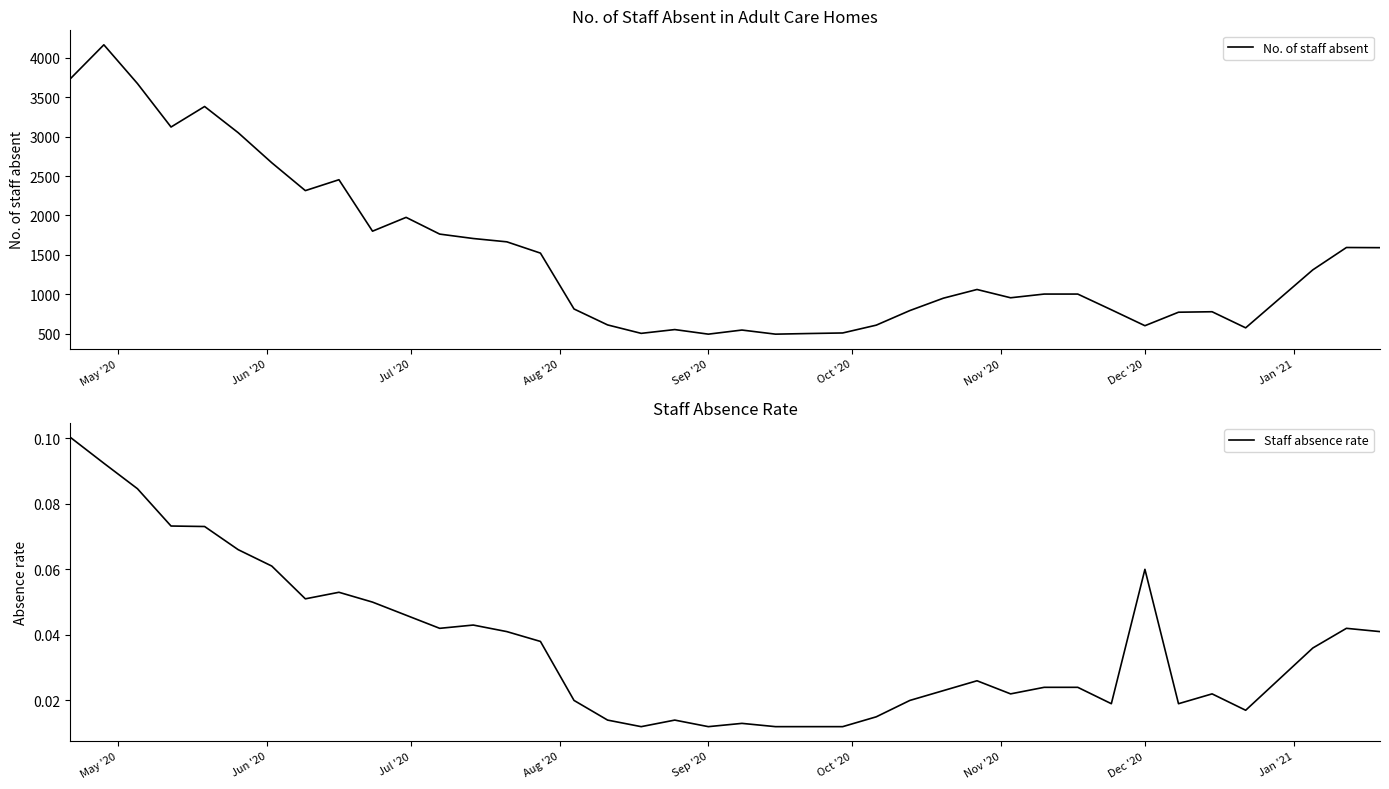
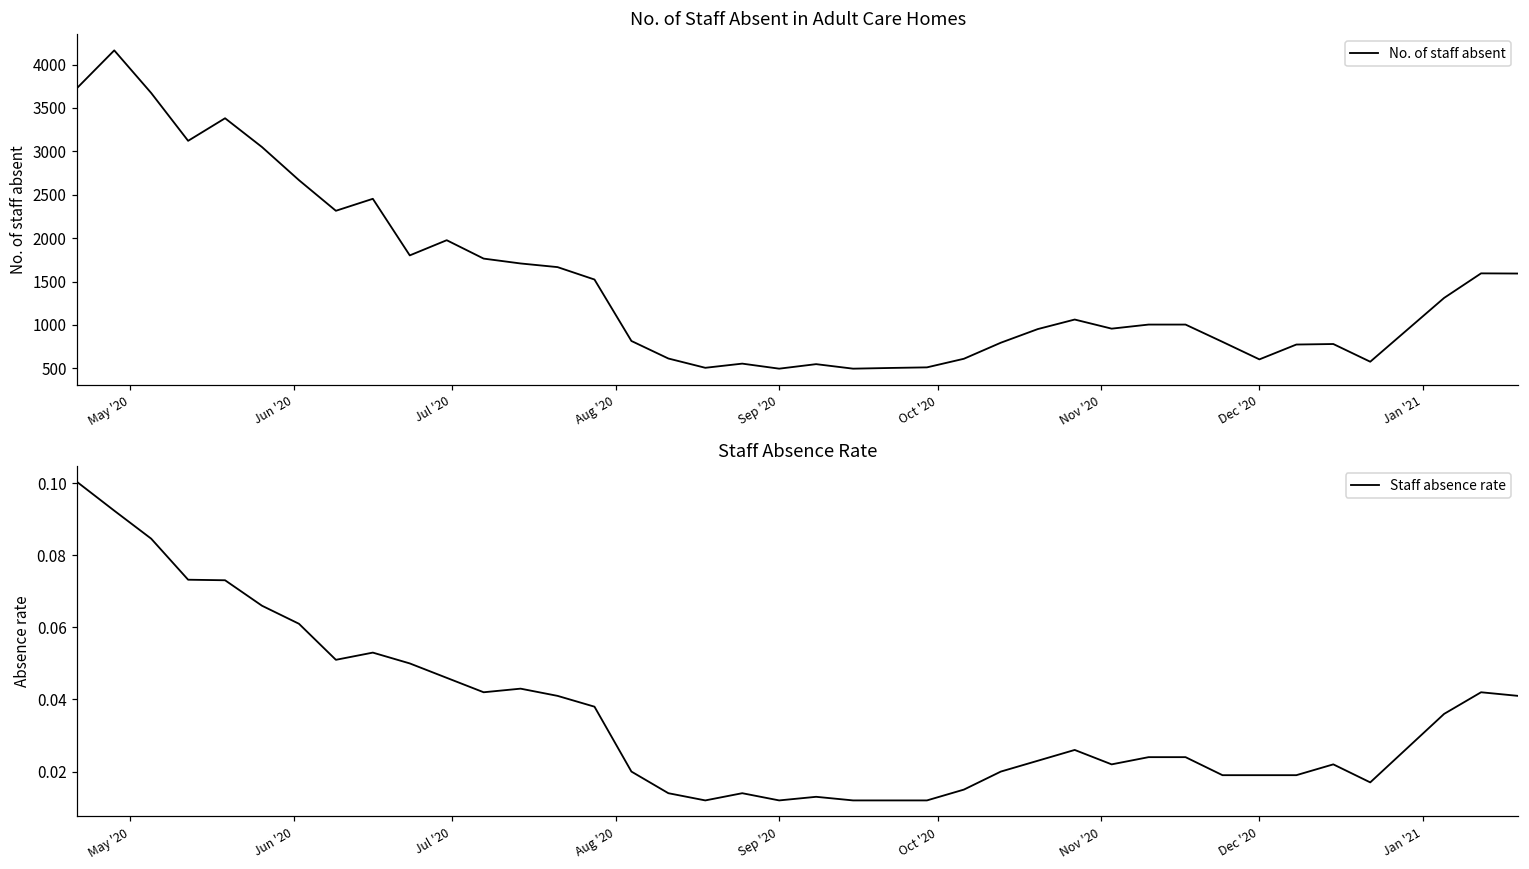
Staff Absence Rate, Dec '20: 0.060 -> 0.019
